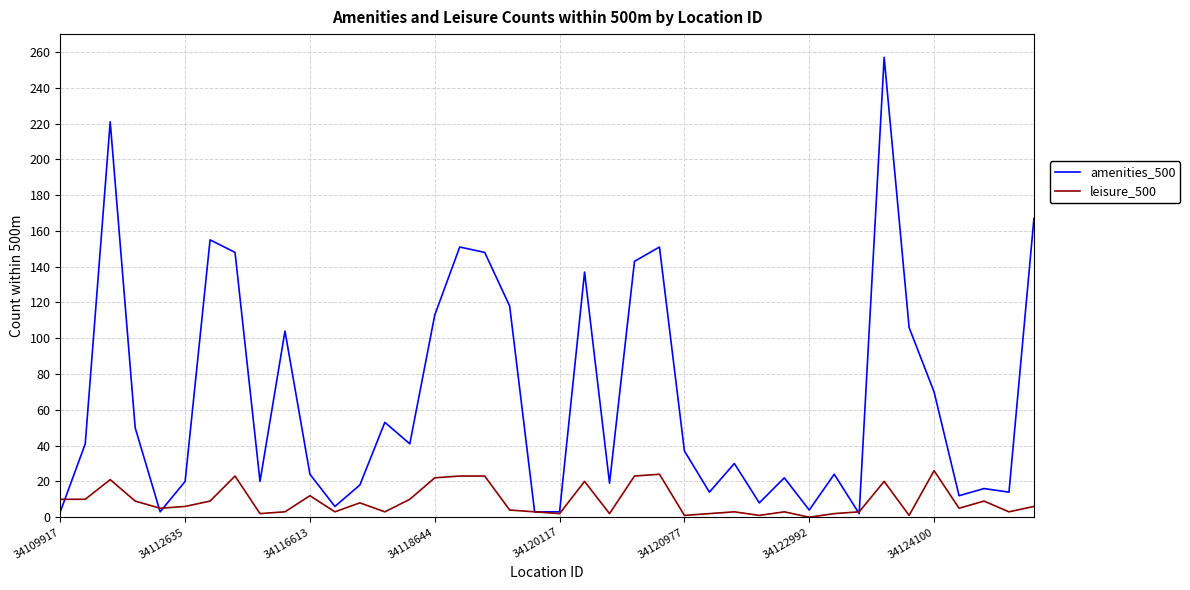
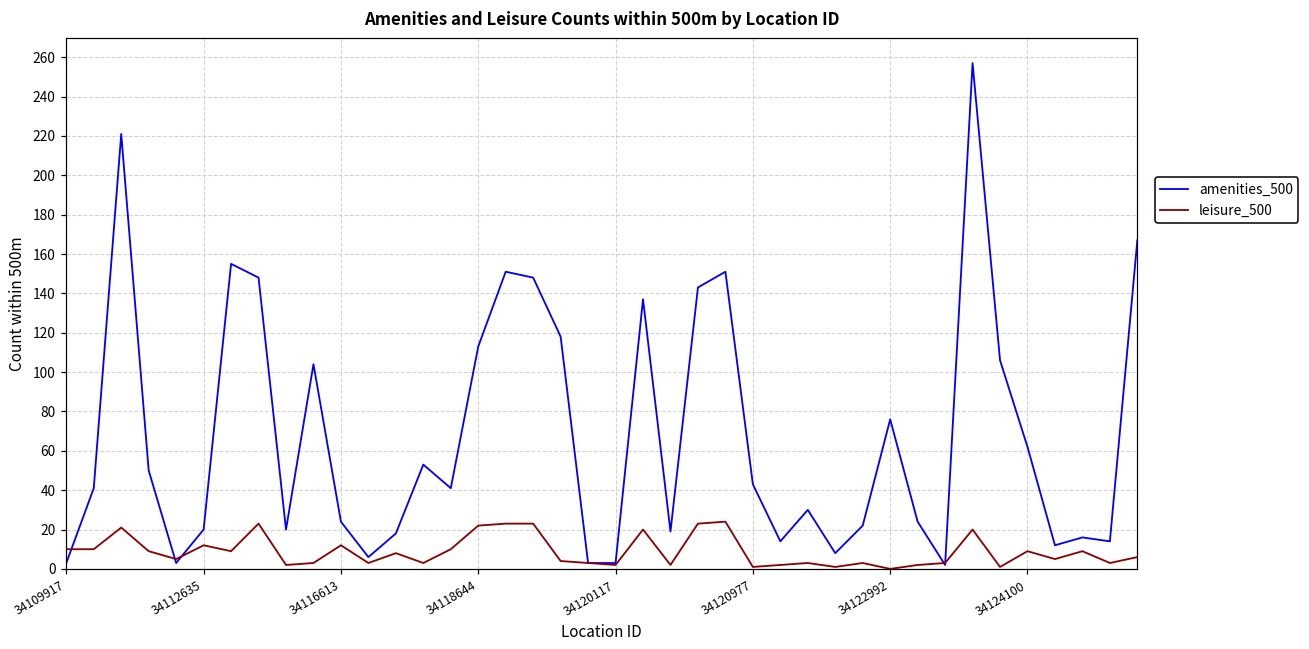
leisure_500, 34112635: 6 -> 12
amenities_500, 34120977: 37 -> 43
amenities_500, 34122992: 4 -> 76
amenities_500, 34124100: 70 -> 62
leisure_500, 34124100: 26 -> 9
